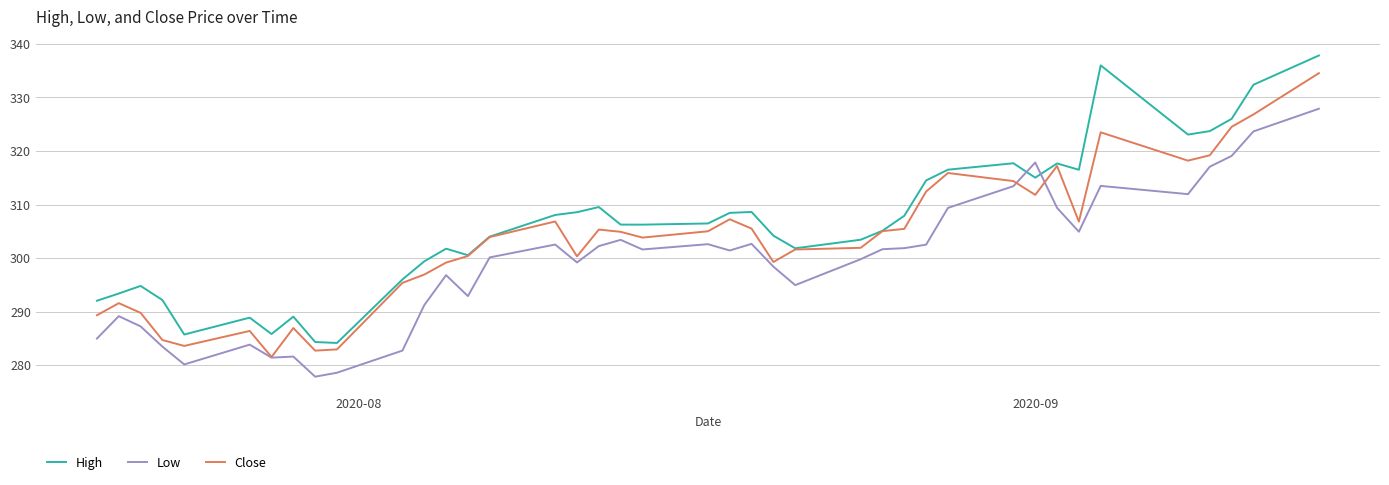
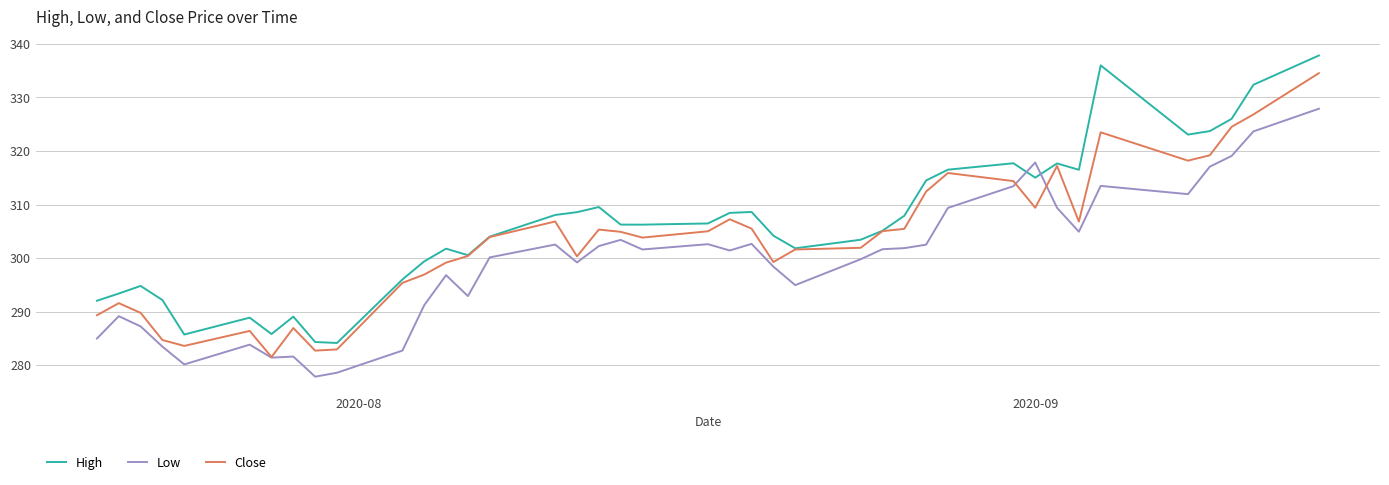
Close, 2020-09: 312 -> 309
